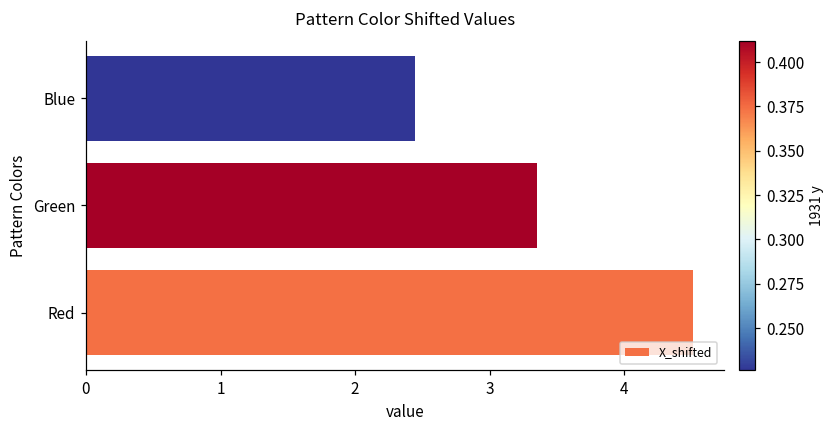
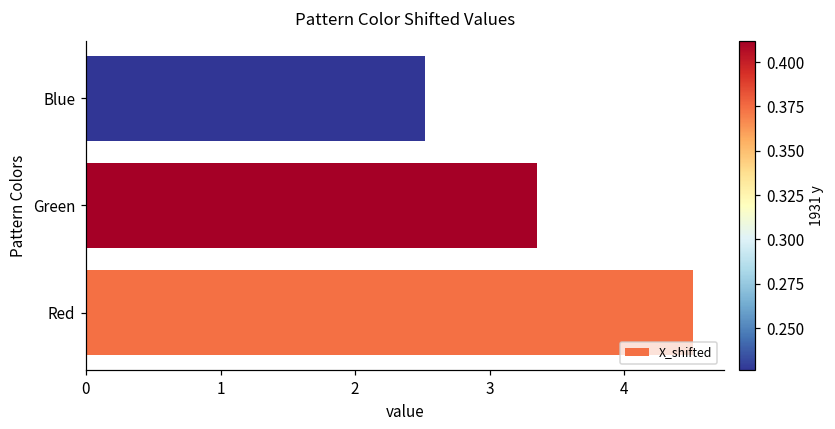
Blue: 2.44 -> 2.52
